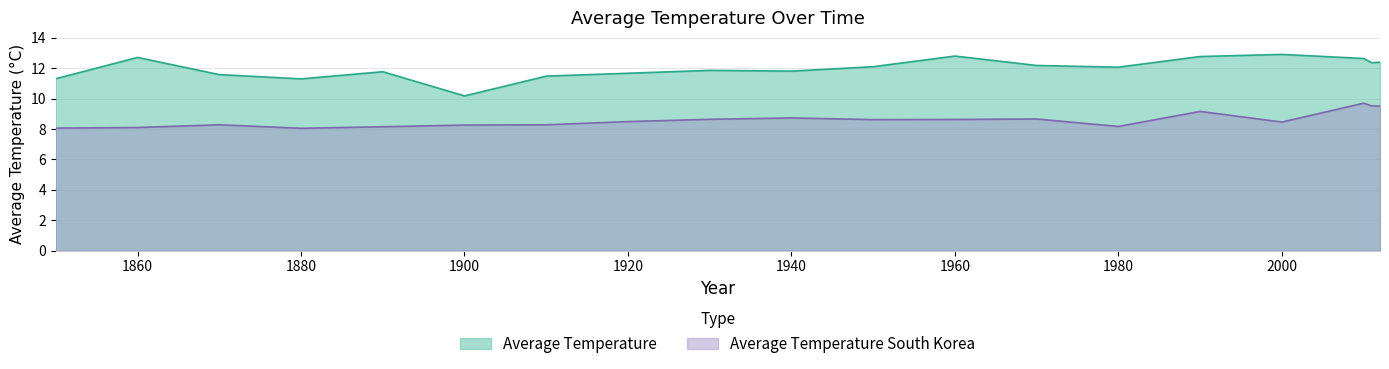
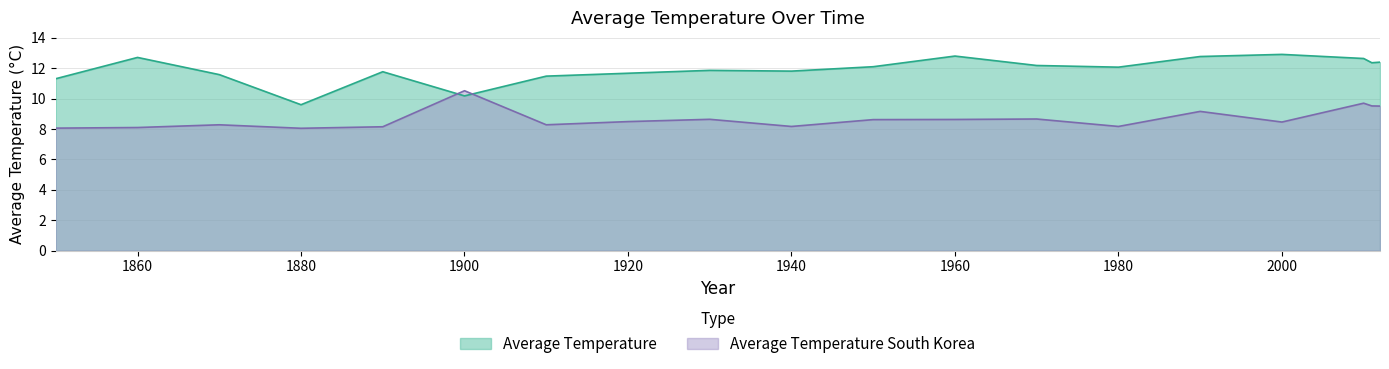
Average Temperature, 1880: 11.3 -> 9.6
Average Temperature South Korea, 1900: 8.3 -> 10.5
Average Temperature South Korea, 1940: 8.7 -> 8.2
